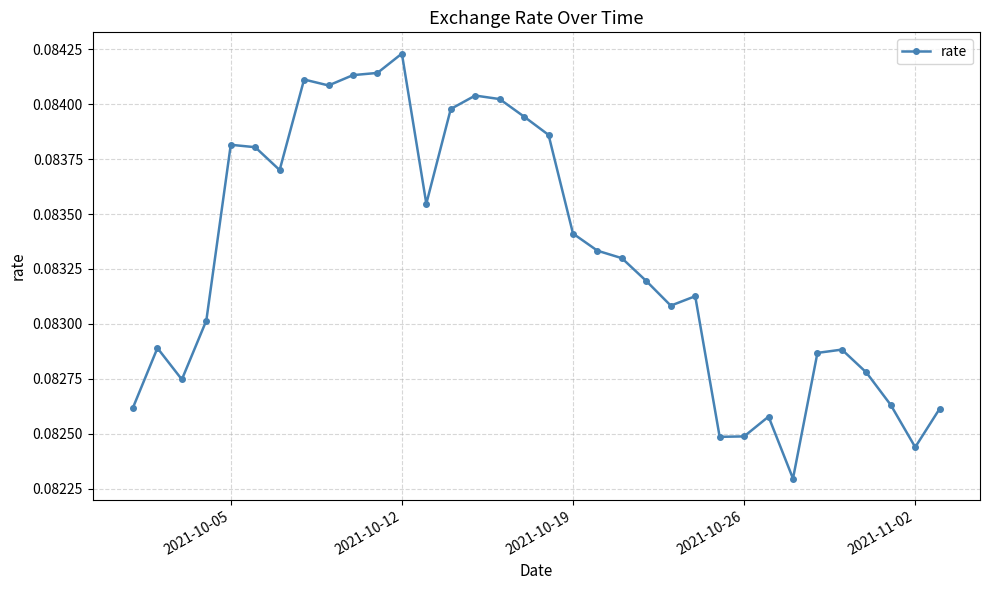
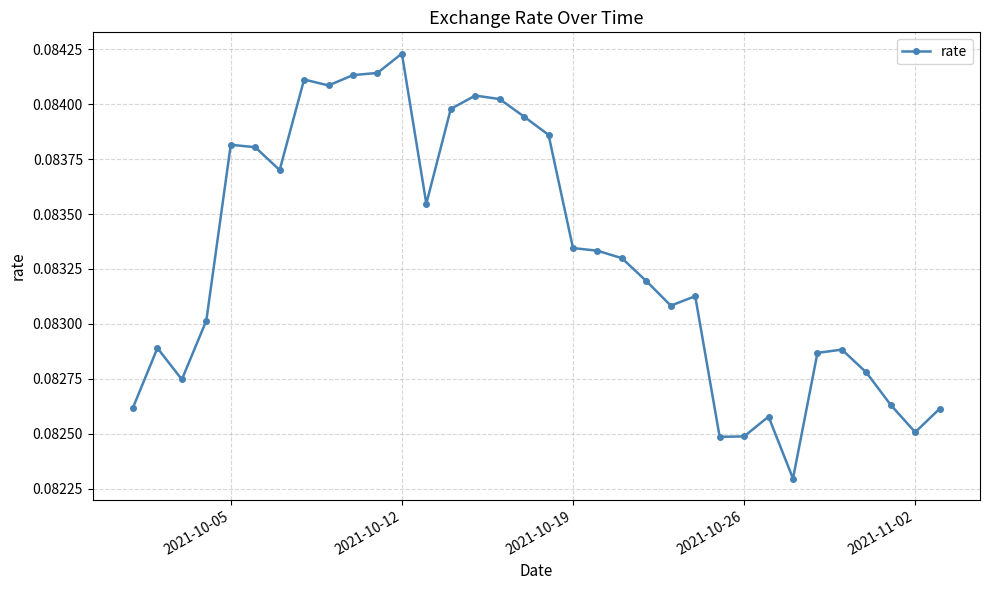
2021-10-19: 0.08341 -> 0.08335
2021-11-02: 0.08244 -> 0.08251
